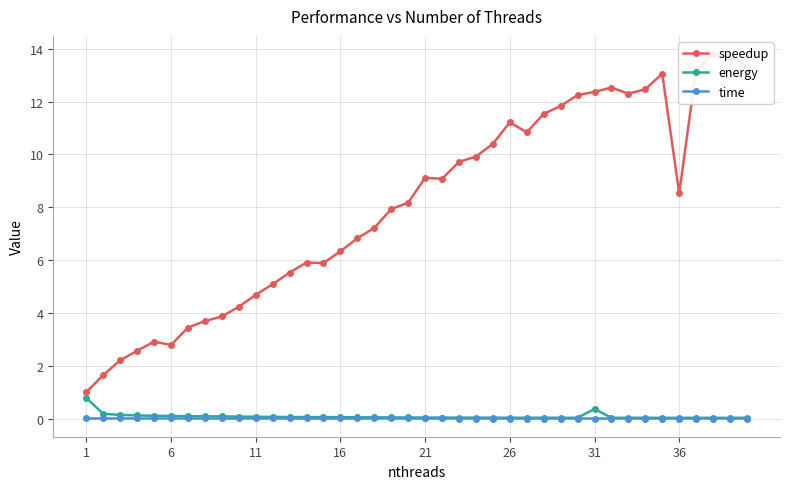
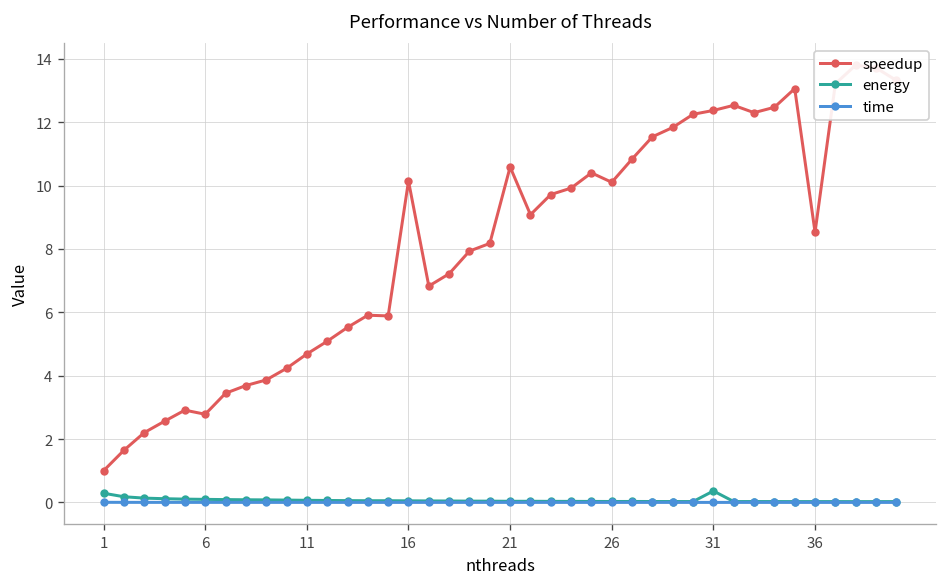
energy, 1: 0.8 -> 0.3
speedup, 16: 6.3 -> 10.1
speedup, 21: 9.1 -> 10.6
speedup, 26: 11.2 -> 10.1
